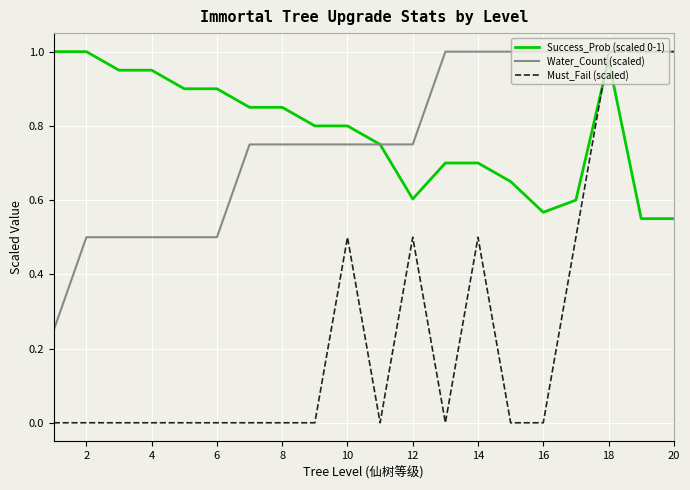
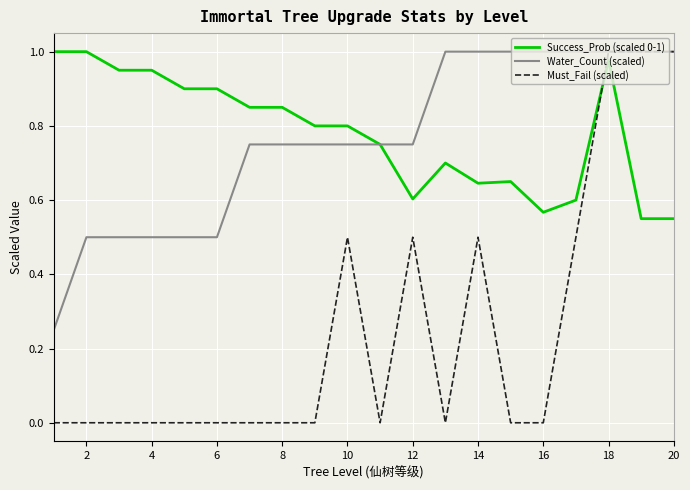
Success_Prob (scaled 0-1), 14: 0.70 -> 0.65
